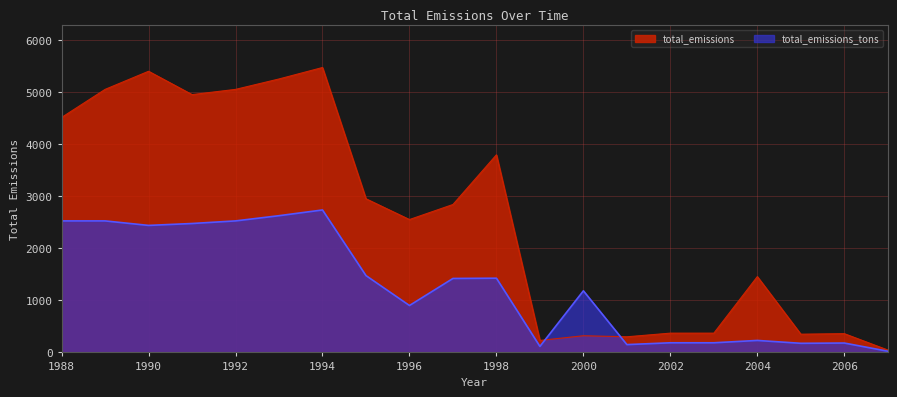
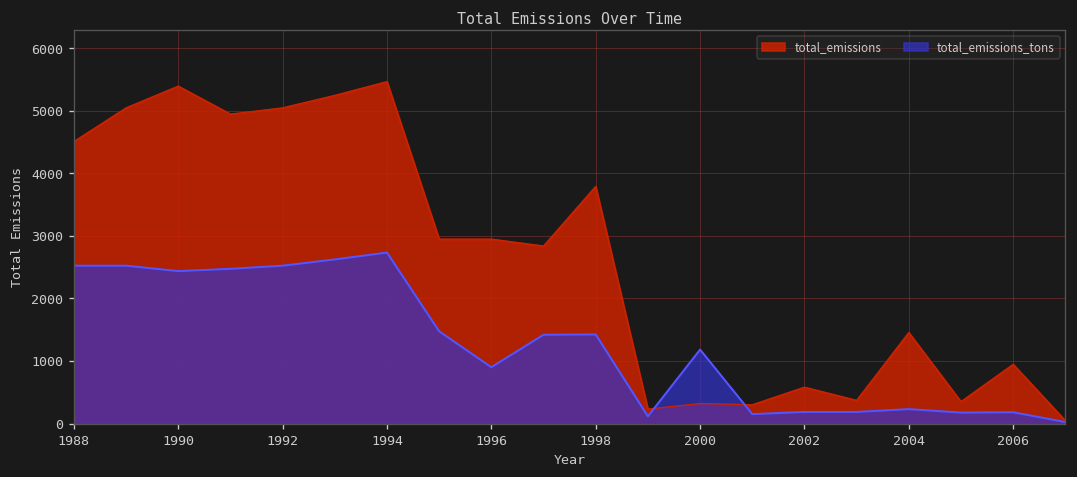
total_emissions, 1996: 2600 -> 3000
total_emissions, 2002: 400 -> 600
total_emissions, 2006: 400 -> 900
